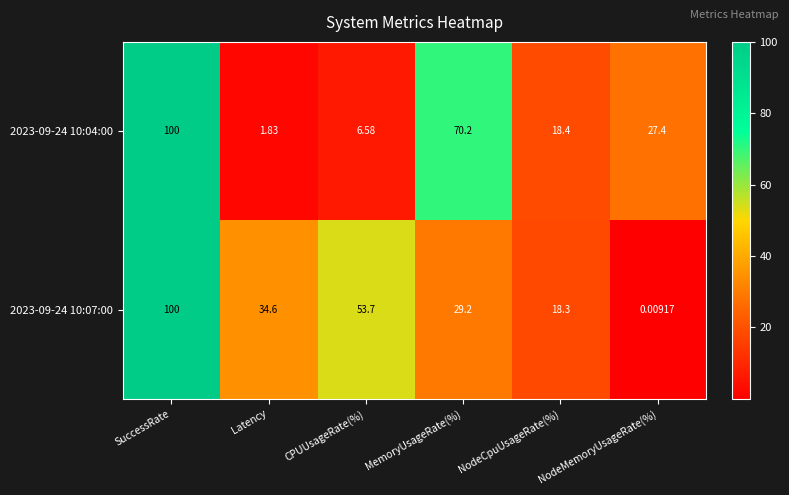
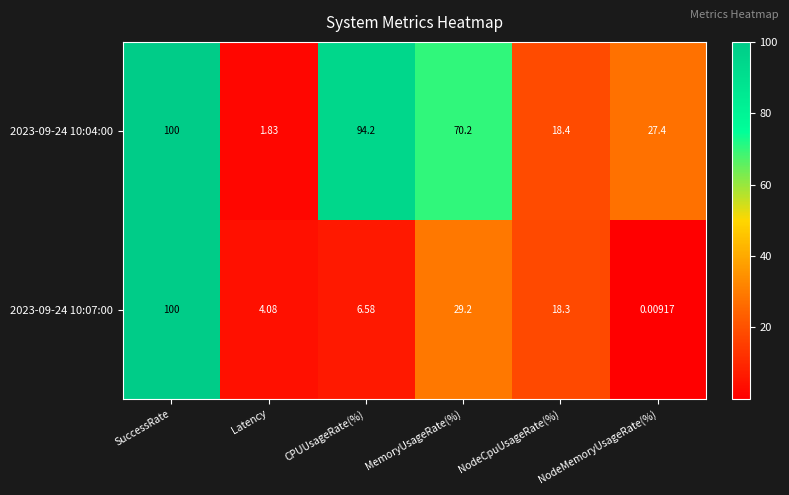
2023-09-24 10:04:00, CPUUsageRate(%): 6.58 -> 94.2
2023-09-24 10:07:00, Latency: 34.6 -> 4.08
2023-09-24 10:07:00, CPUUsageRate(%): 53.7 -> 6.58
